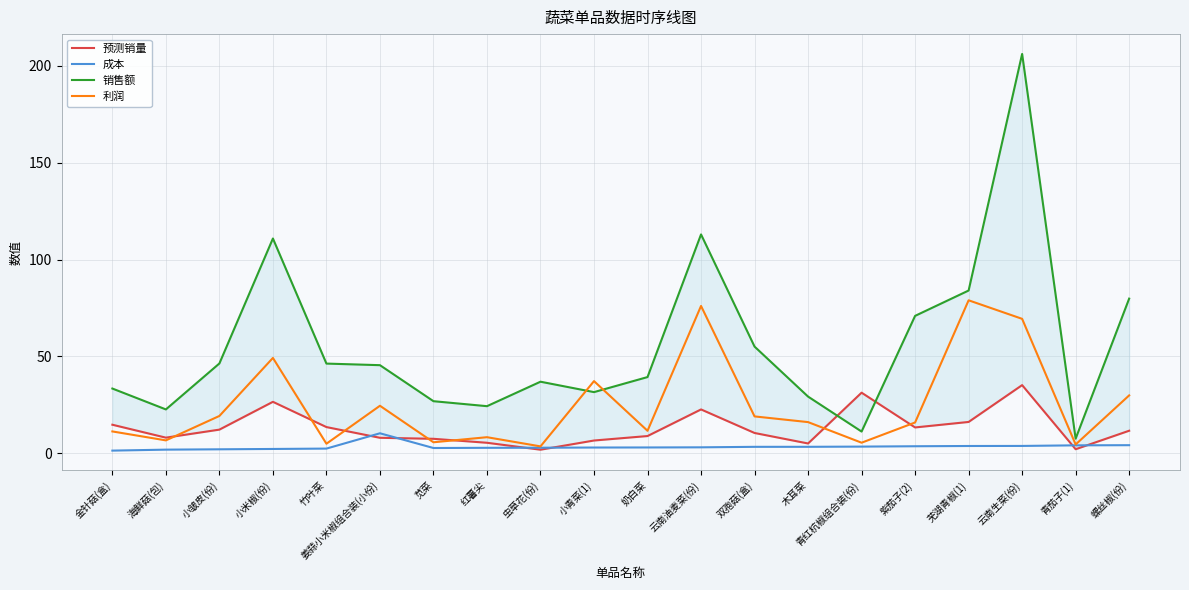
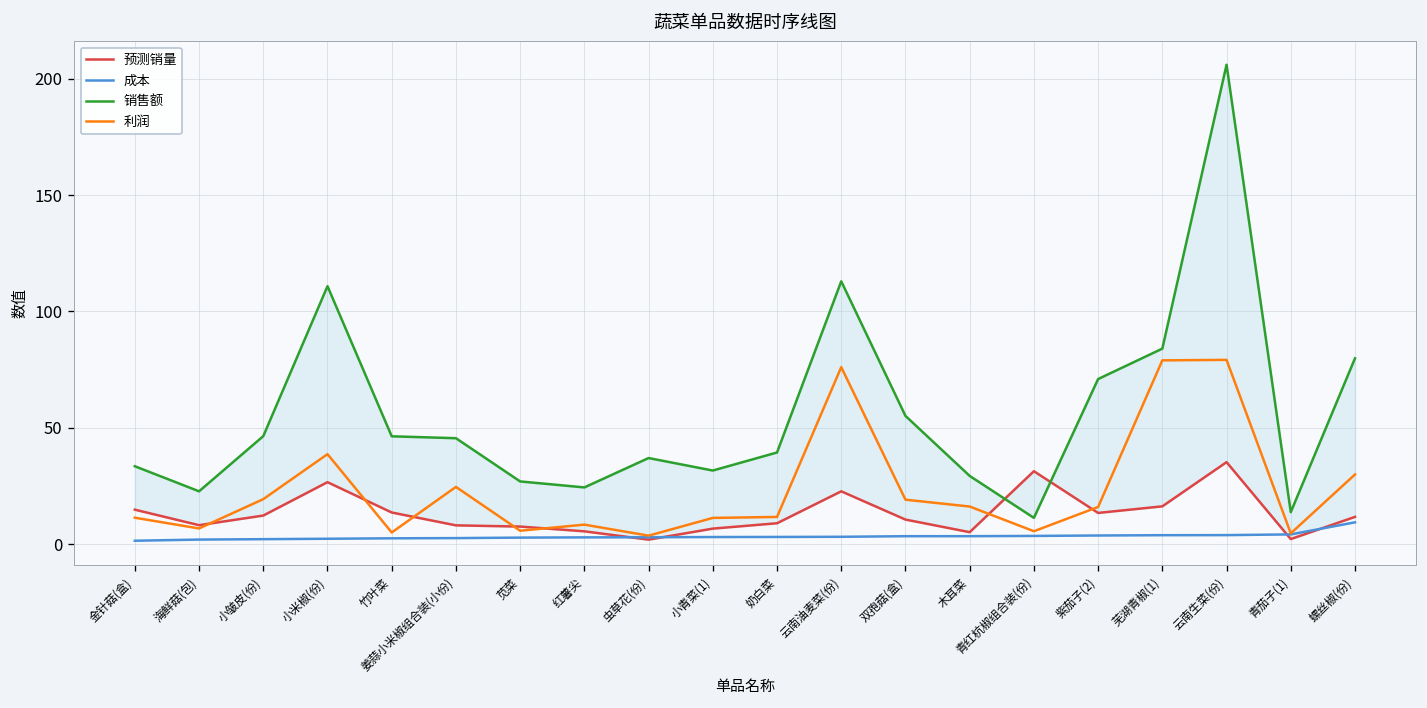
利润, 小米椒(份): 49 -> 39
成本, 姜蒜小米椒组合装(小份): 10 -> 3
利润, 小青菜(1): 37 -> 11
利润, 云南生菜(份): 69 -> 79
销售额, 青茄子(1): 8 -> 14
成本, 螺丝椒(份): 4 -> 9
